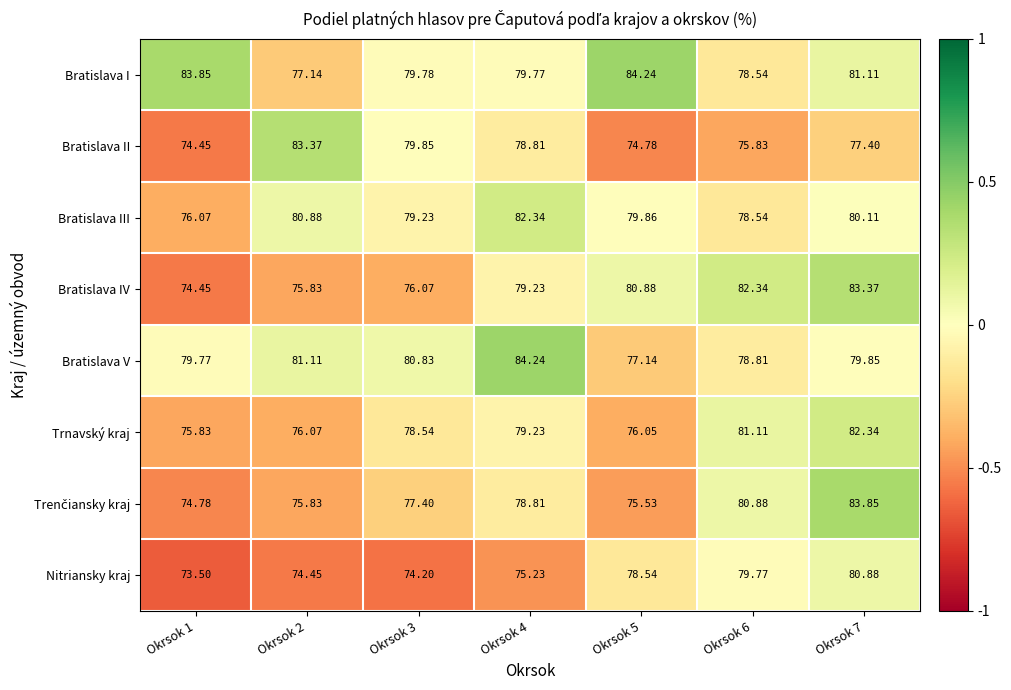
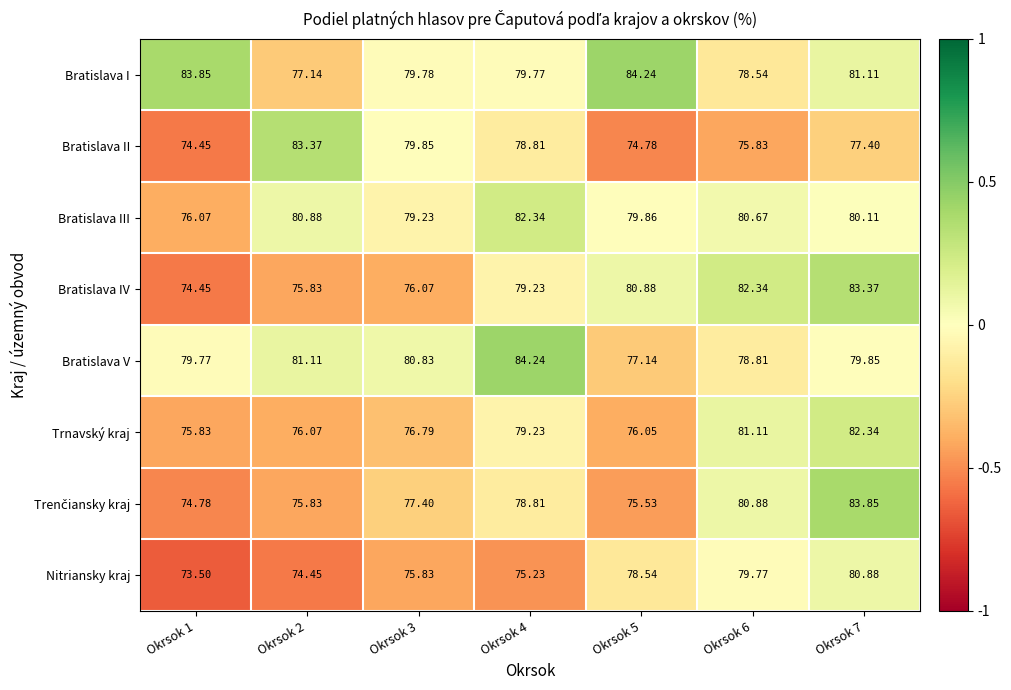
Bratislava III, Okrsok 6: 78.54 -> 80.67
Trnavský kraj, Okrsok 3: 78.54 -> 76.79
Nitriansky kraj, Okrsok 3: 74.20 -> 75.83
